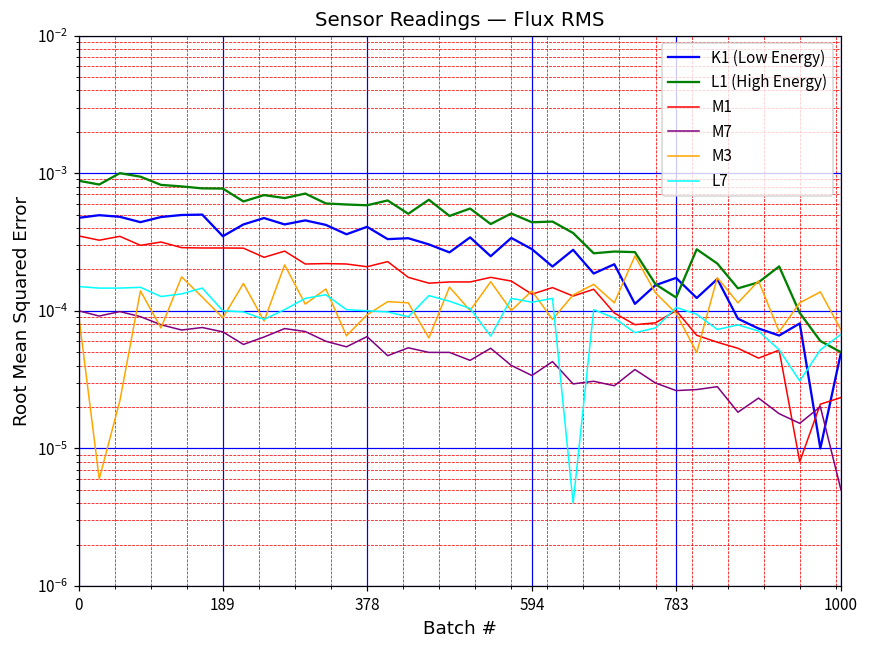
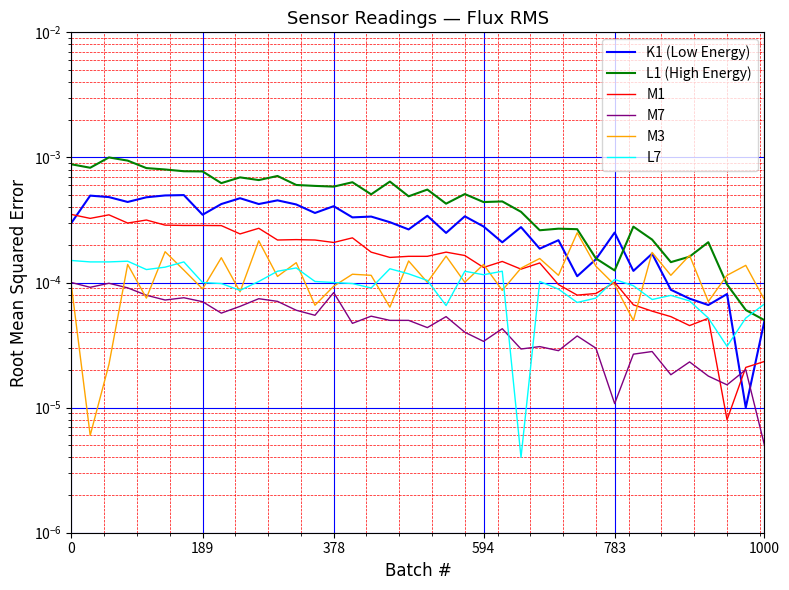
K1 (Low Energy), 0: 0.00047 -> 0.00030
M7, 378: 0.00006 -> 0.00008
K1 (Low Energy), 783: 0.00017 -> 0.00025
M7, 783: 0.000026 -> 0.000011
